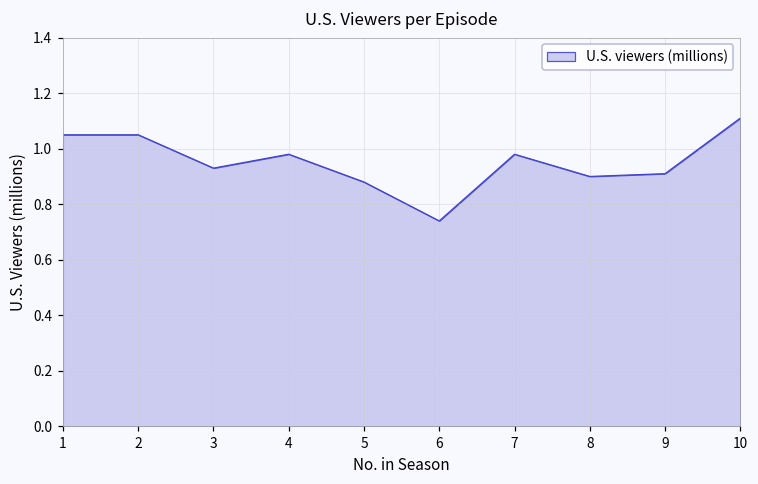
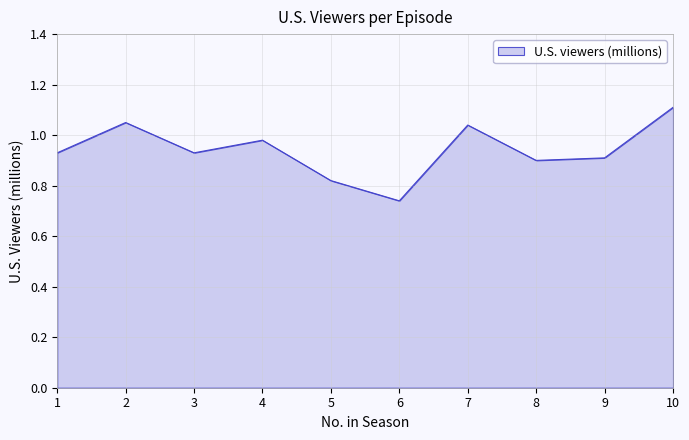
1: 1.05 -> 0.93
5: 0.88 -> 0.82
7: 0.98 -> 1.04
